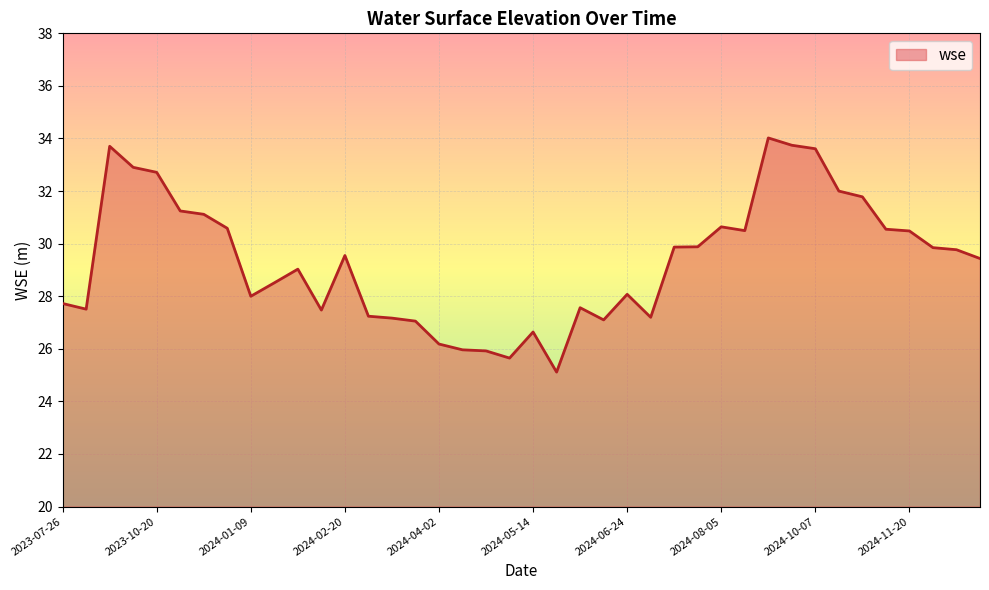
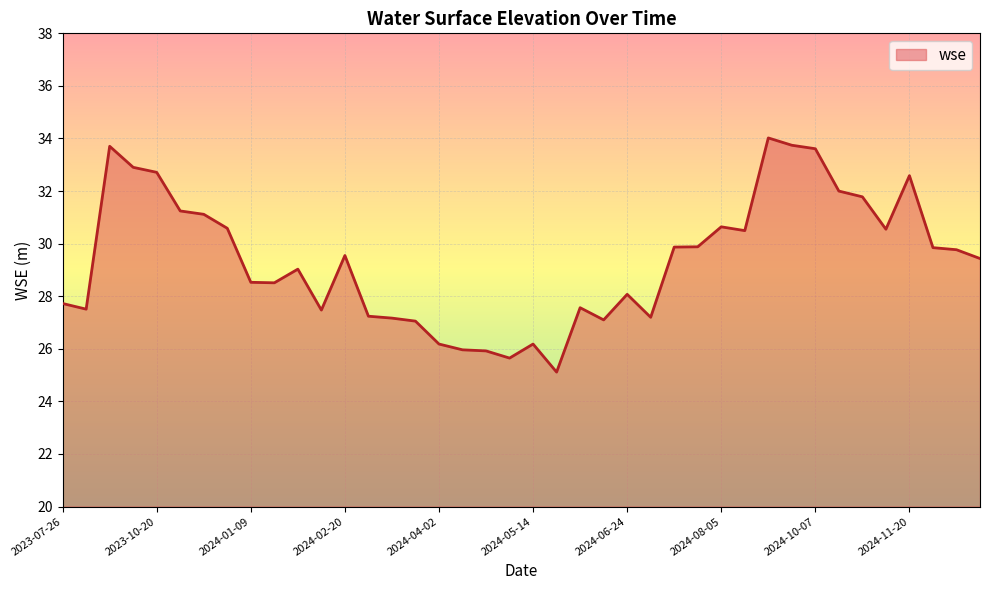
2024-01-09: 28.0 -> 28.5
2024-05-14: 26.6 -> 26.2
2024-11-20: 30.5 -> 32.6
